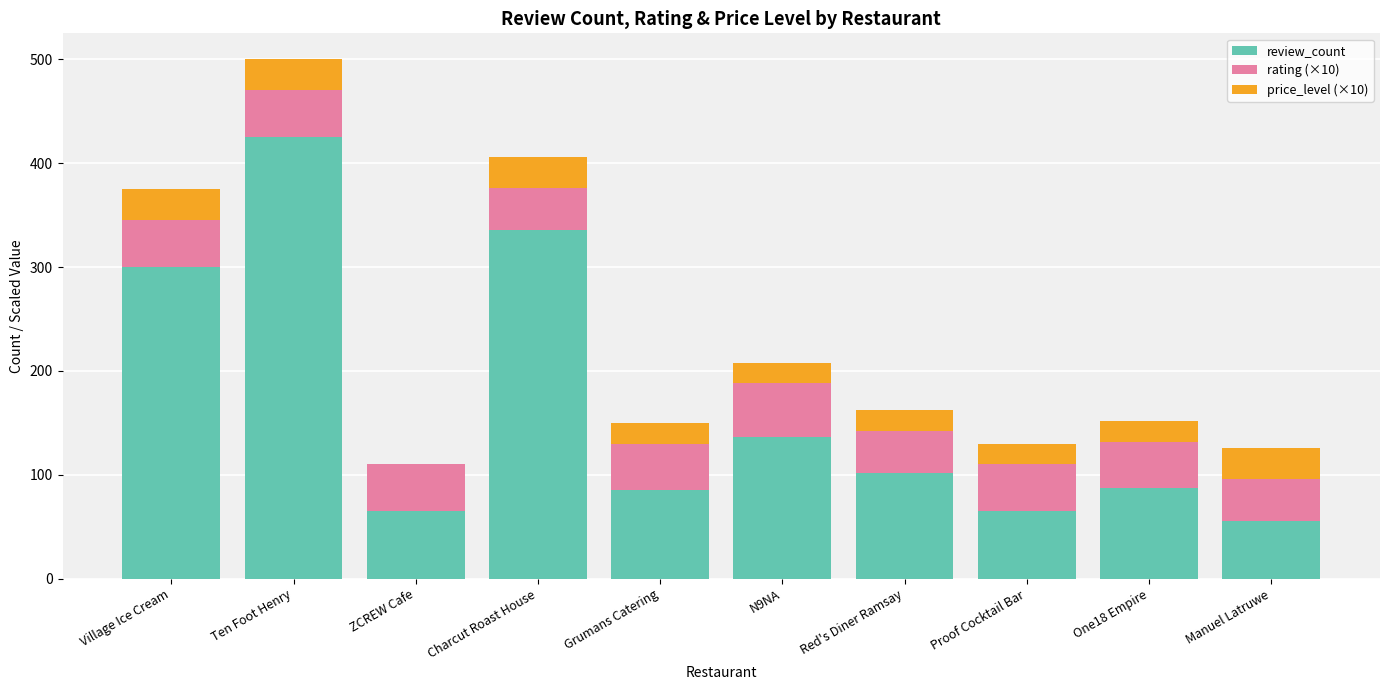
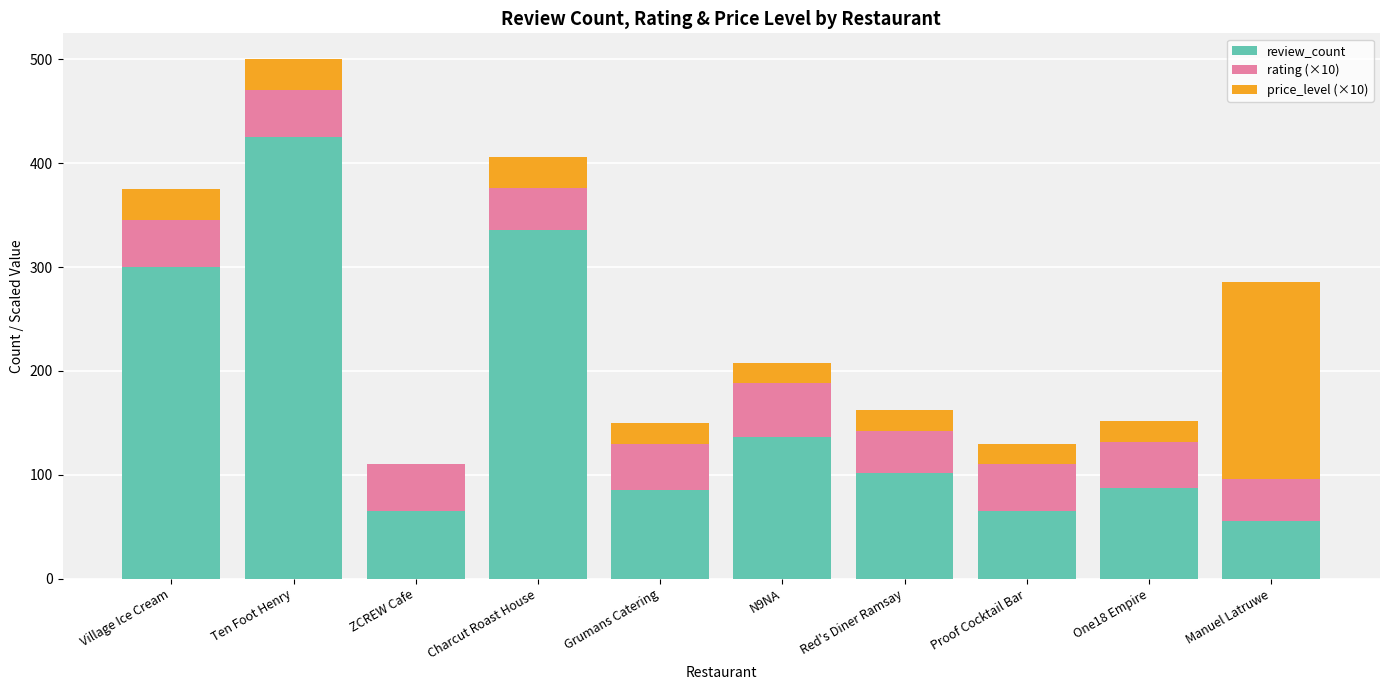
price_level (×10), Manuel Latruwe: 30 -> 190
